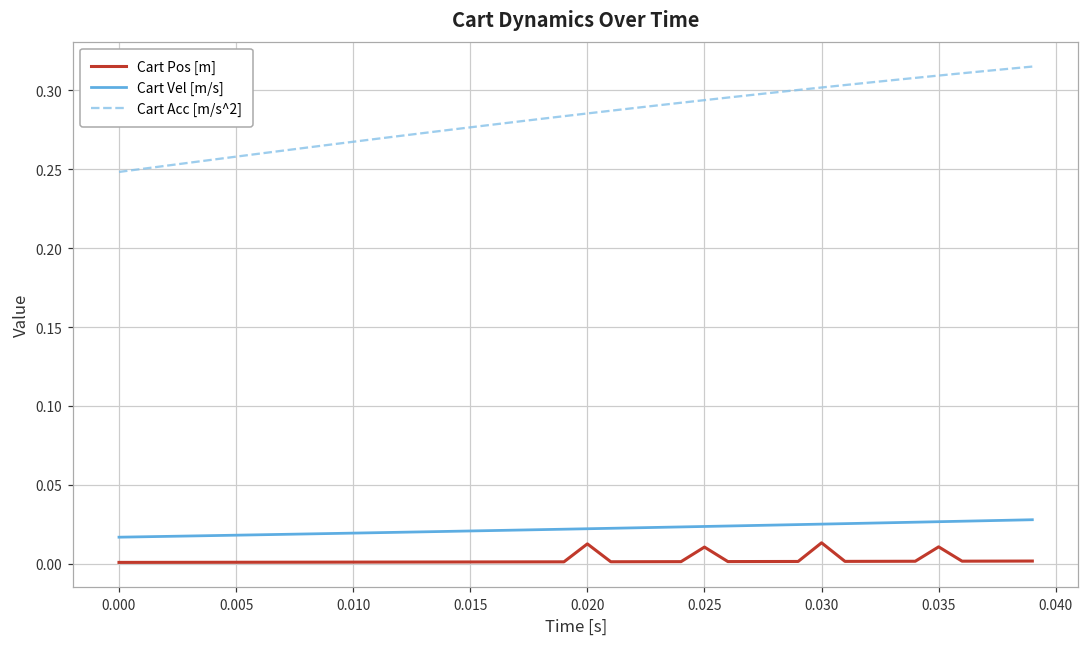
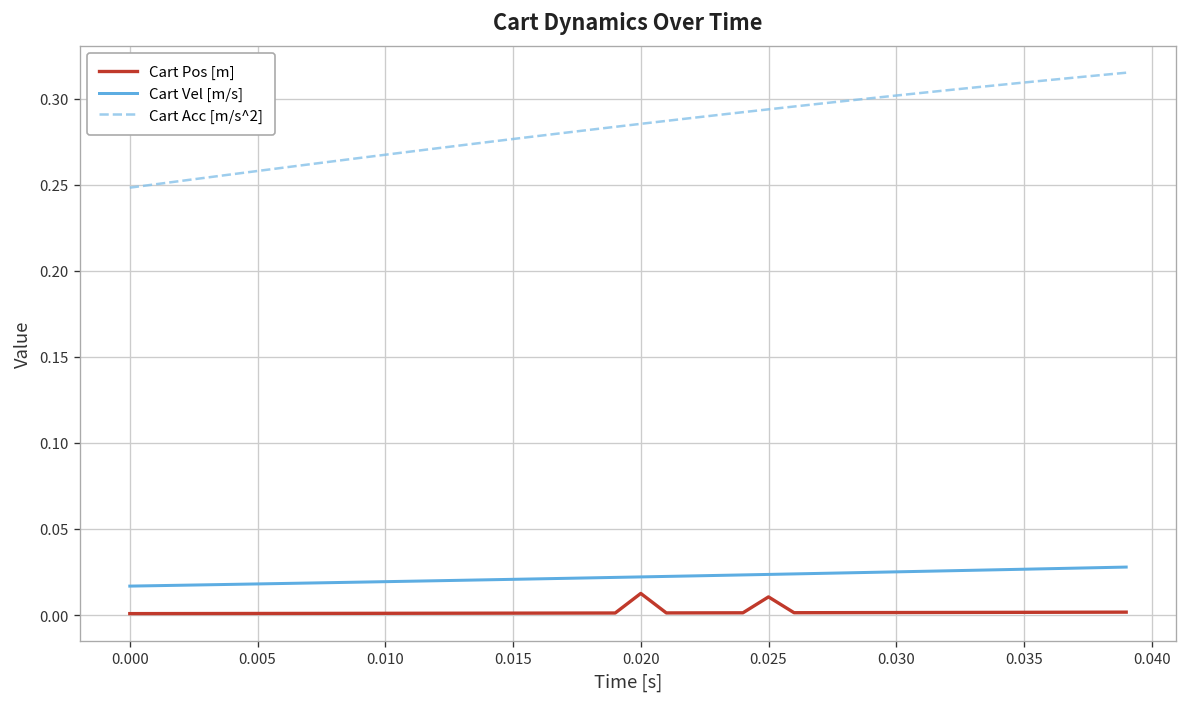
Cart Pos [m], 0.030: 0.013 -> 0.001
Cart Pos [m], 0.035: 0.011 -> 0.002
